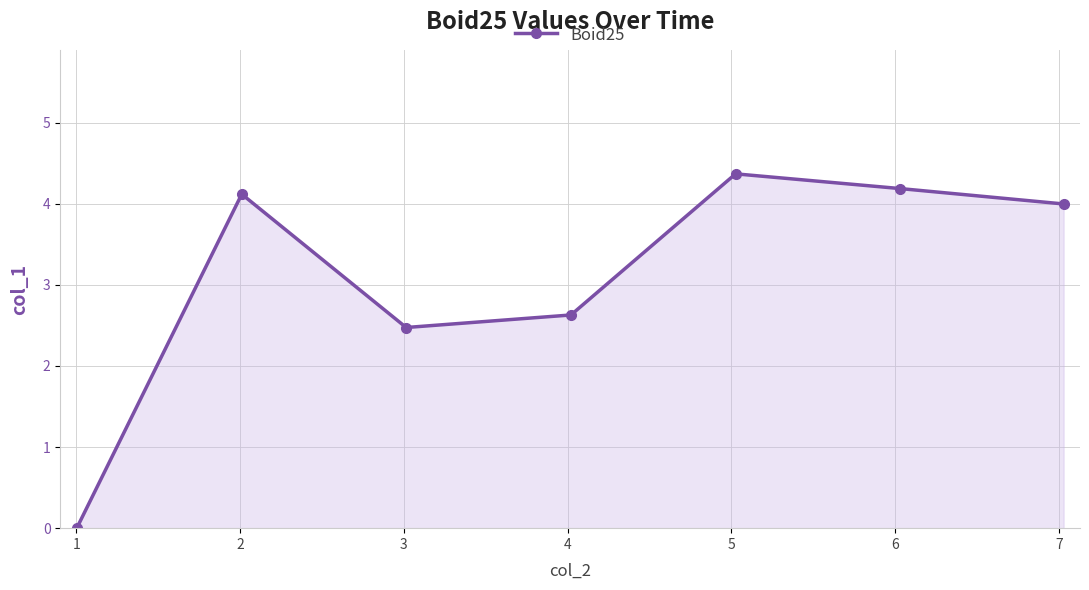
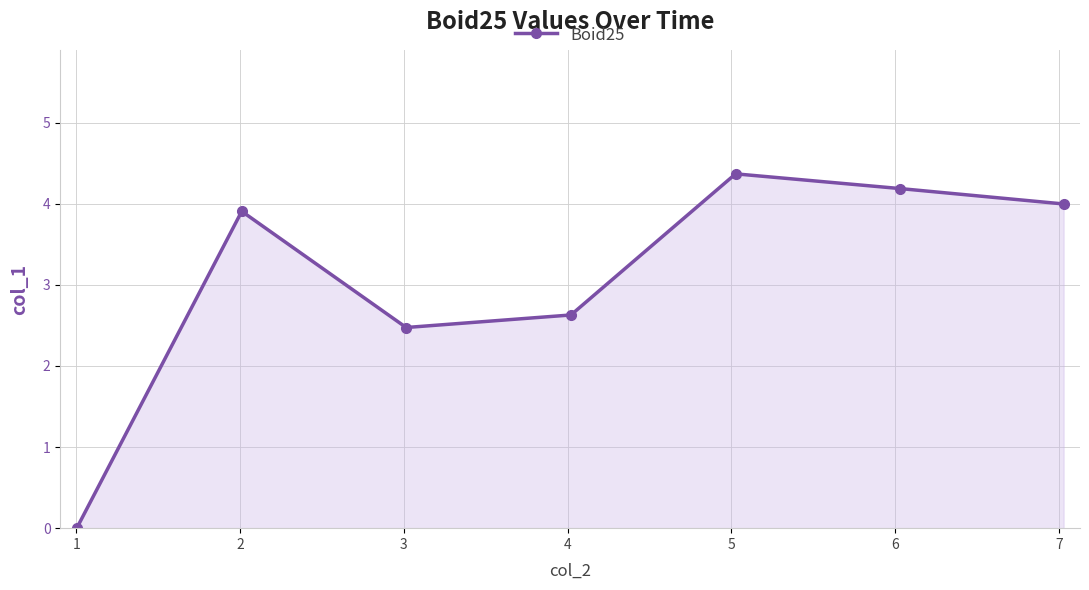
2: 4.1 -> 3.9
